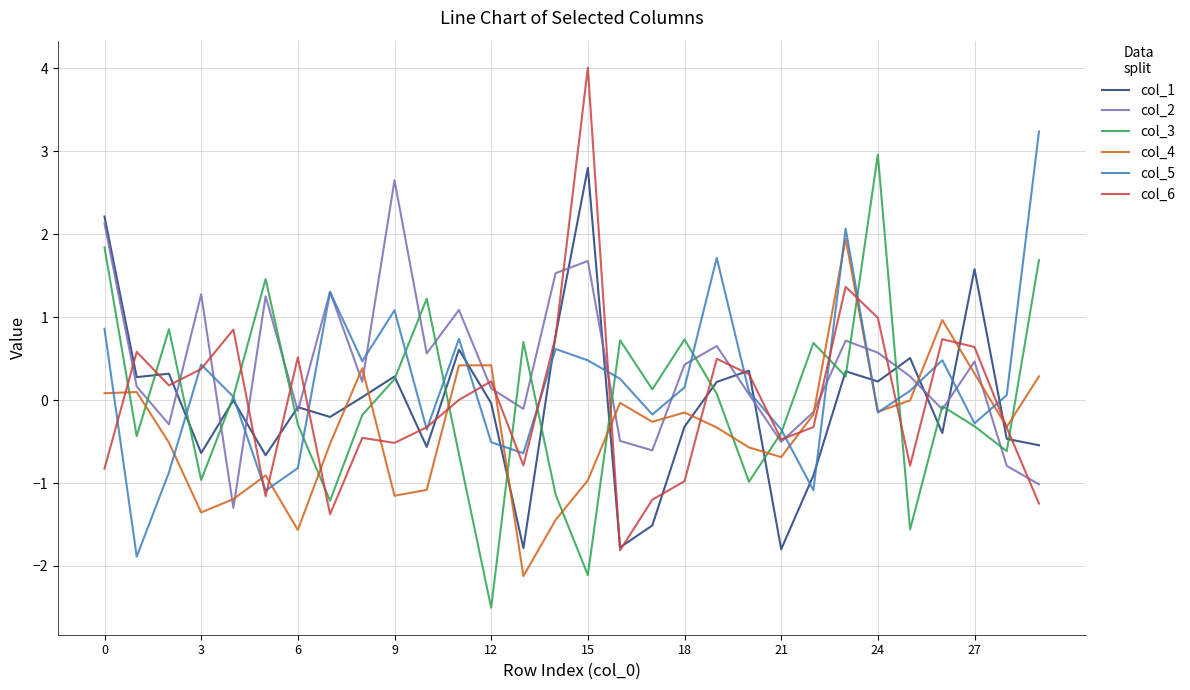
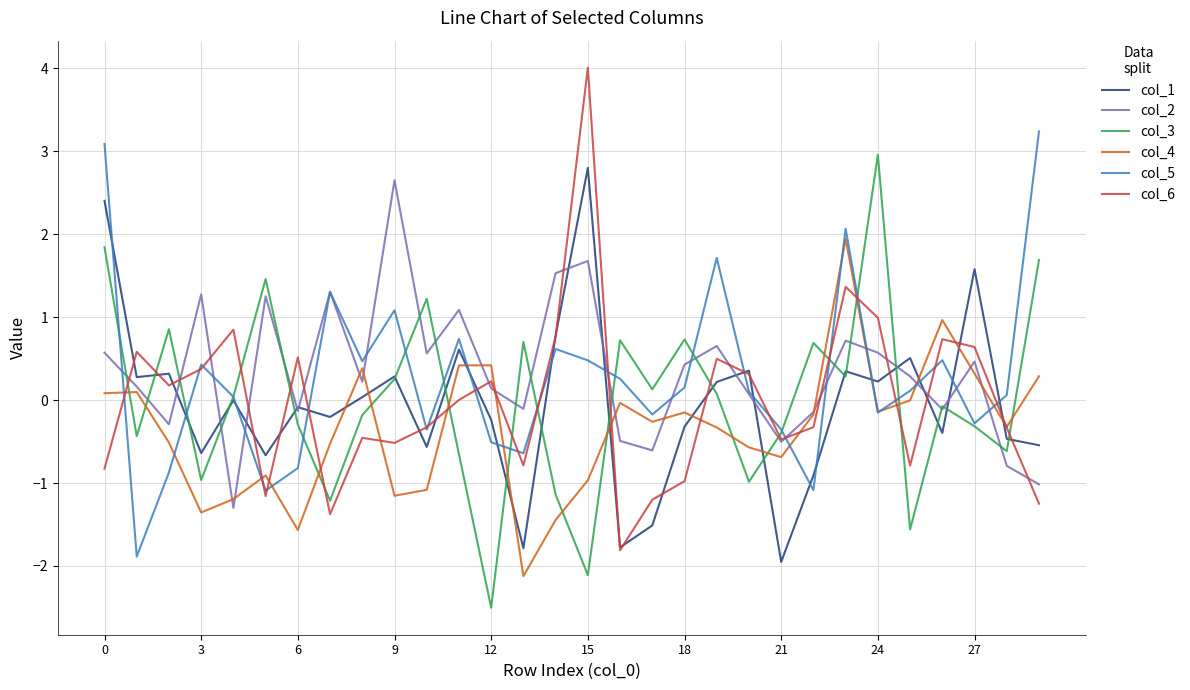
col_1, 0: 2.2 -> 2.4
col_2, 0: 2.1 -> 0.6
col_5, 0: 0.9 -> 3.1
col_1, 12: 0.0 -> -0.2
col_1, 21: -1.8 -> -2.0
